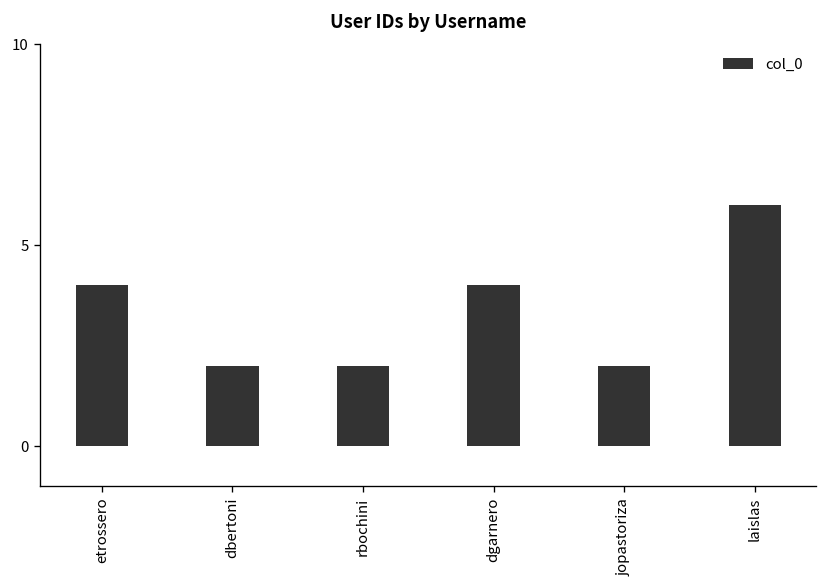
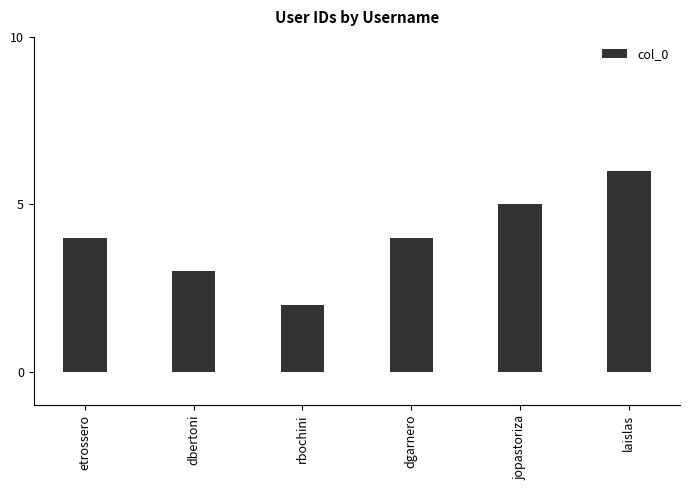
dbertoni: 2 -> 3
jopastoriza: 2 -> 5
